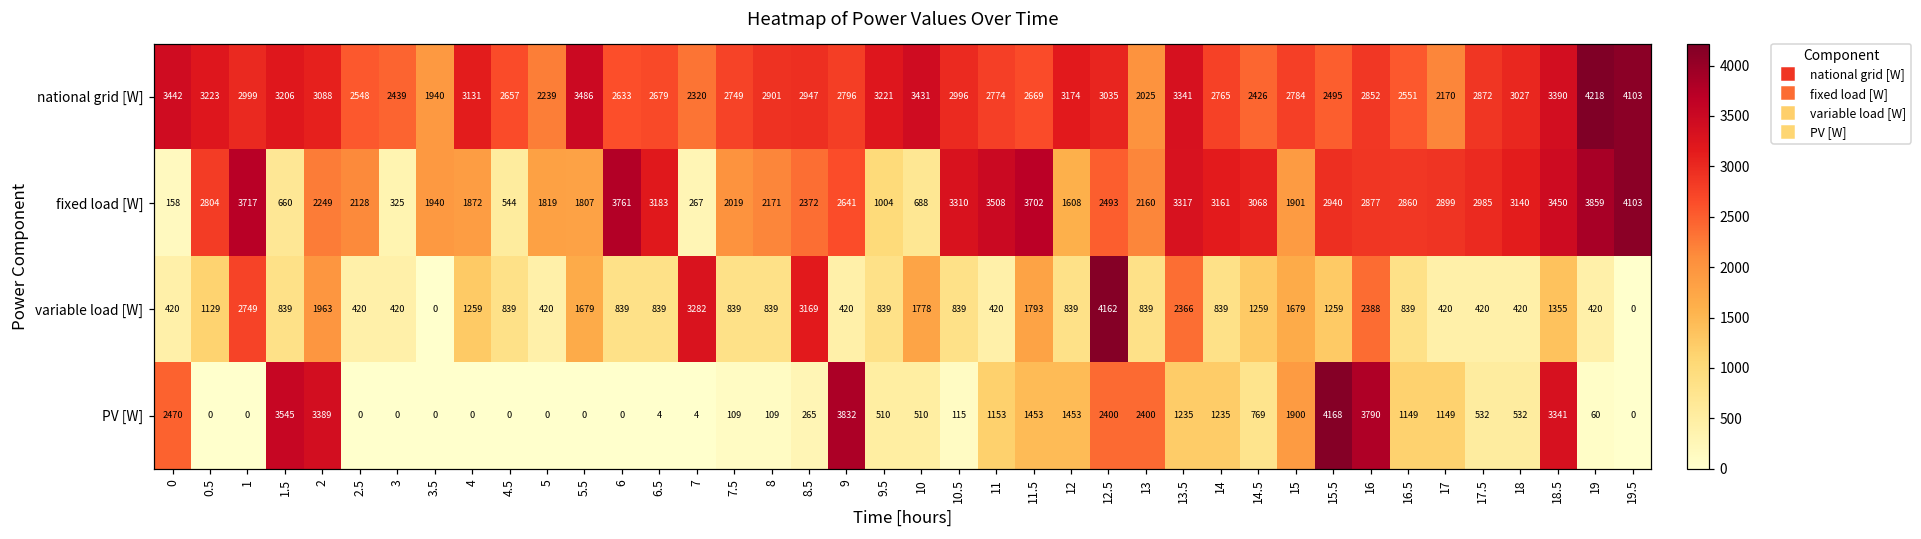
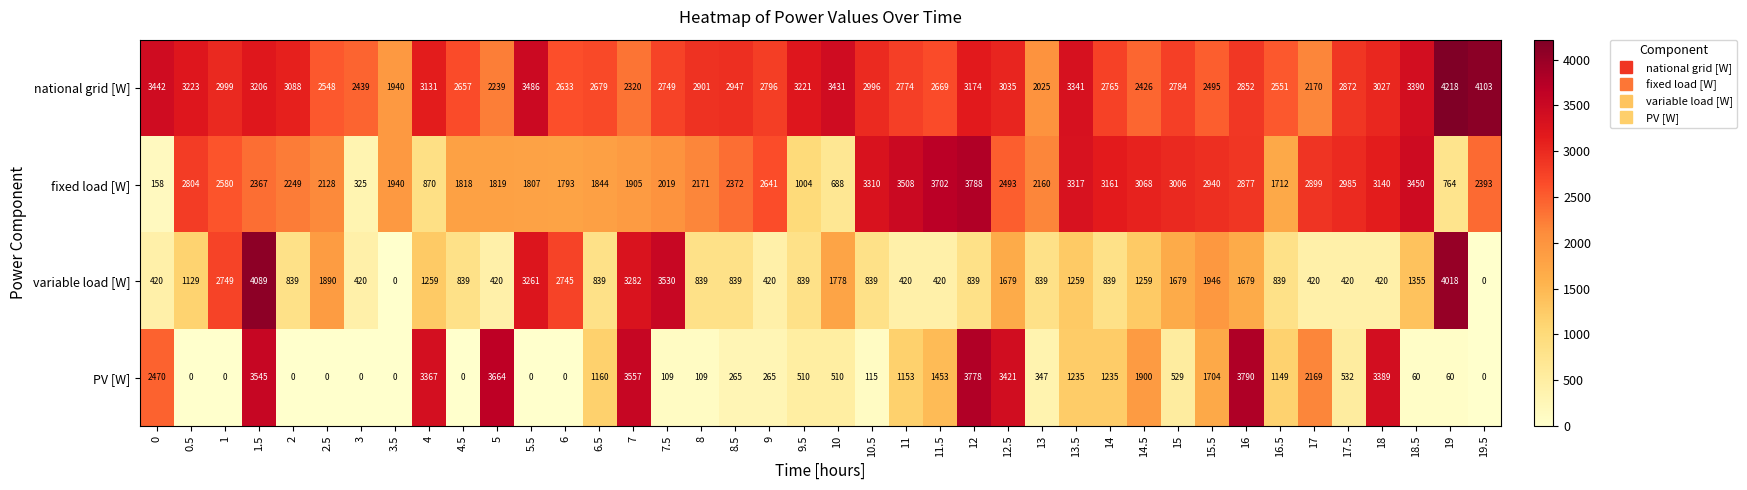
fixed load [W], 1: 3717 -> 2580
fixed load [W], 1.5: 660 -> 2367
fixed load [W], 4: 1872 -> 870
fixed load [W], 4.5: 544 -> 1818
fixed load [W], 6: 3761 -> 1793
fixed load [W], 6.5: 3183 -> 1844
fixed load [W], 7: 267 -> 1905
fixed load [W], 12: 1608 -> 3788
fixed load [W], 15: 1901 -> 3006
fixed load [W], 16.5: 2860 -> 1712
fixed load [W], 19: 3859 -> 764
fixed load [W], 19.5: 4103 -> 2393
variable load [W], 1.5: 839 -> 4089
variable load [W], 2: 1963 -> 839
variable load [W], 2.5: 420 -> 1890
variable load [W], 5.5: 1679 -> 3261
variable load [W], 6: 839 -> 2745
variable load [W], 7.5: 839 -> 3530
variable load [W], 8.5: 3169 -> 839
variable load [W], 11.5: 1793 -> 420
variable load [W], 12.5: 4162 -> 1679
variable load [W], 13.5: 2366 -> 1259
variable load [W], 15.5: 1259 -> 1946
variable load [W], 16: 2388 -> 1679
variable load [W], 19: 420 -> 4018
PV [W], 2: 3389 -> 0
PV [W], 4: 0 -> 3367
PV [W], 5: 0 -> 3664
PV [W], 6.5: 4 -> 1160
PV [W], 7: 4 -> 3557
PV [W], 9: 3832 -> 265
PV [W], 12: 1453 -> 3778
PV [W], 12.5: 2400 -> 3421
PV [W], 13: 2400 -> 347
PV [W], 14.5: 769 -> 1900
PV [W], 15: 1900 -> 529
PV [W], 15.5: 4168 -> 1704
PV [W], 17: 1149 -> 2169
PV [W], 18: 532 -> 3389
PV [W], 18.5: 3341 -> 60
